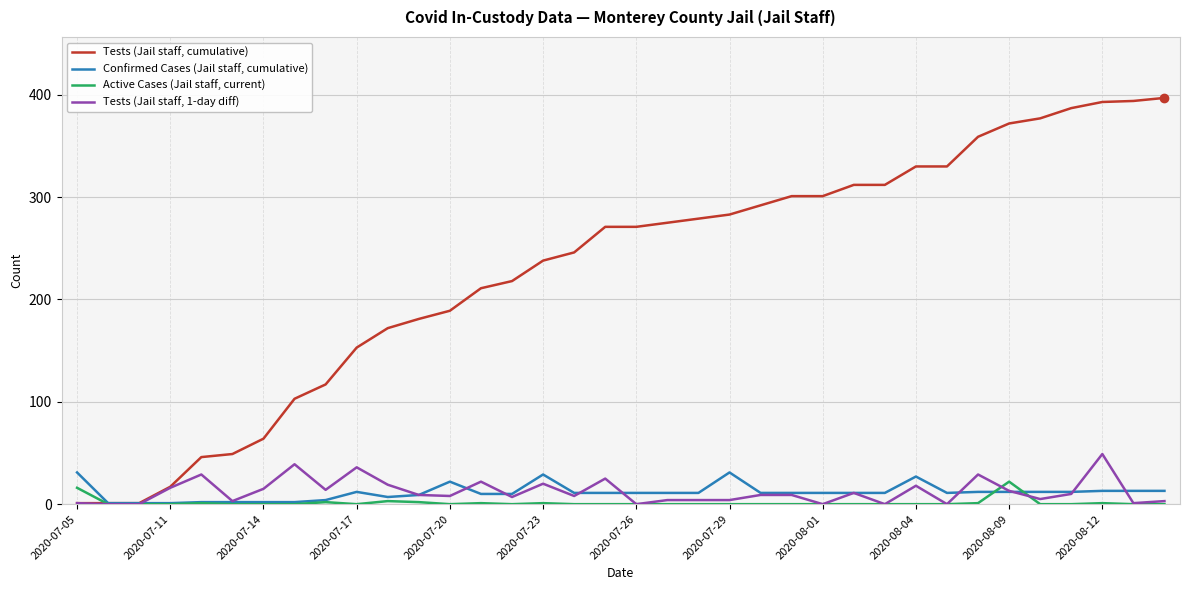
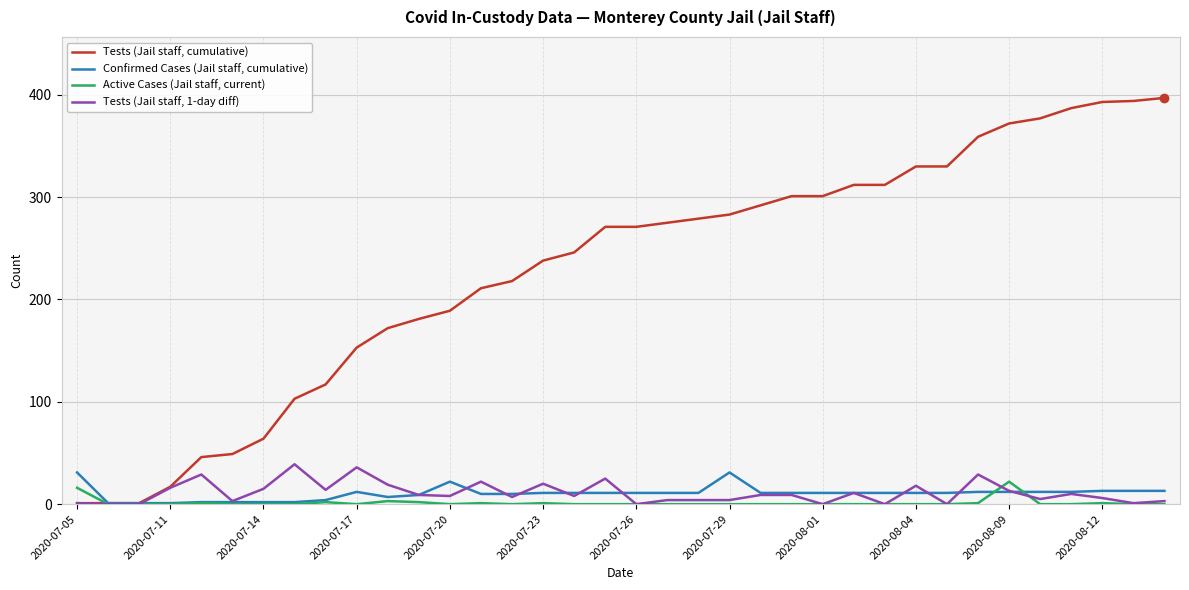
Confirmed Cases (Jail staff, cumulative), 2020-07-23: 29 -> 11
Confirmed Cases (Jail staff, cumulative), 2020-08-04: 27 -> 11
Tests (Jail staff, 1-day diff), 2020-08-12: 49 -> 6
